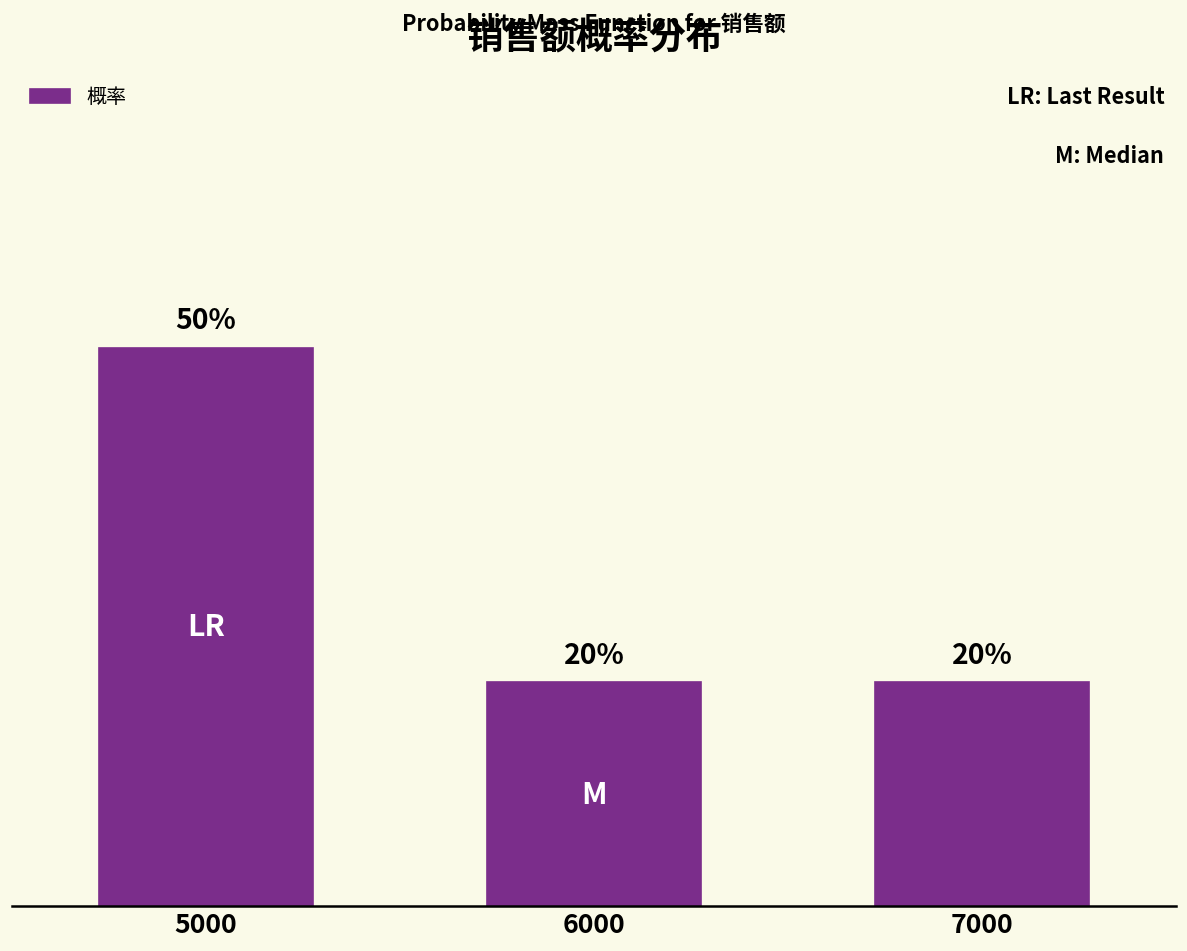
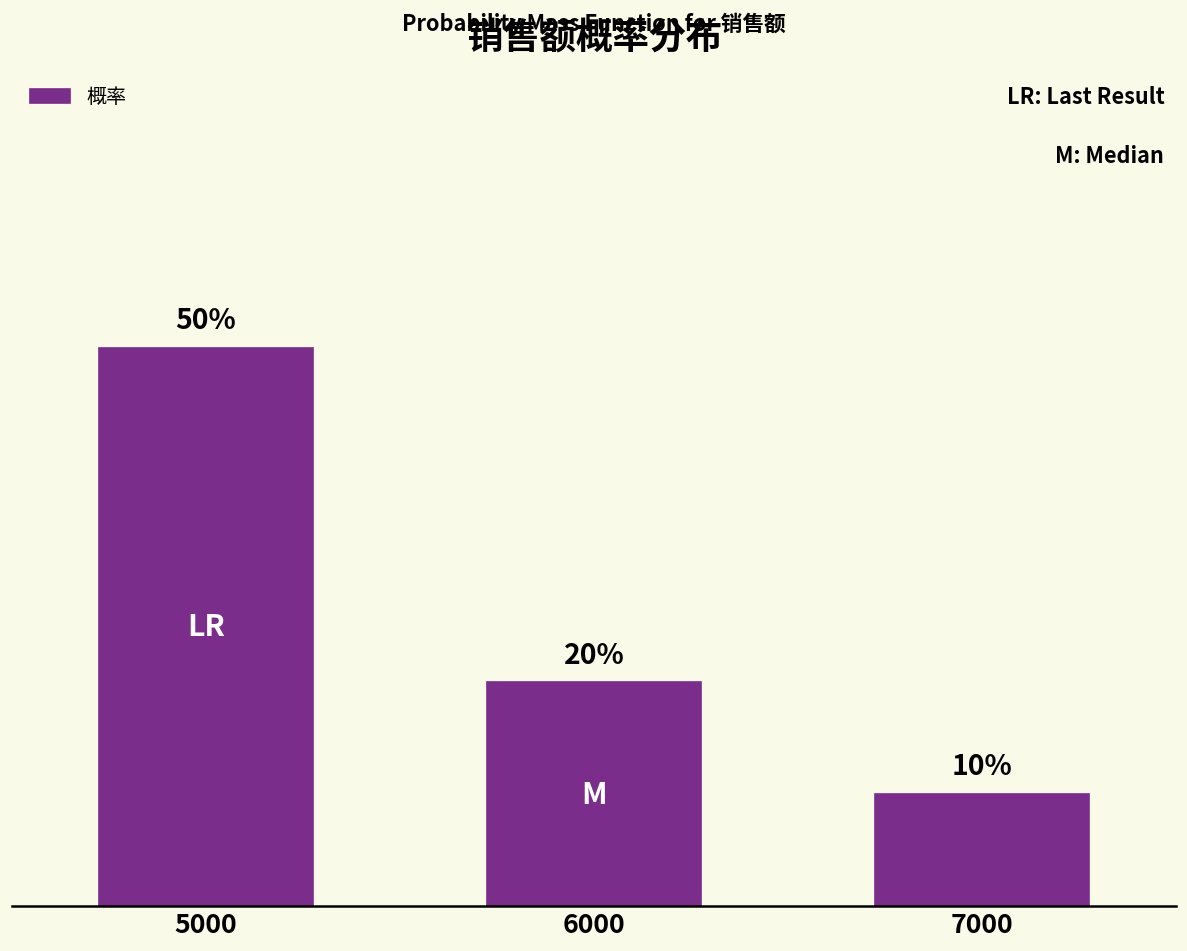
7000: 20% -> 10%
